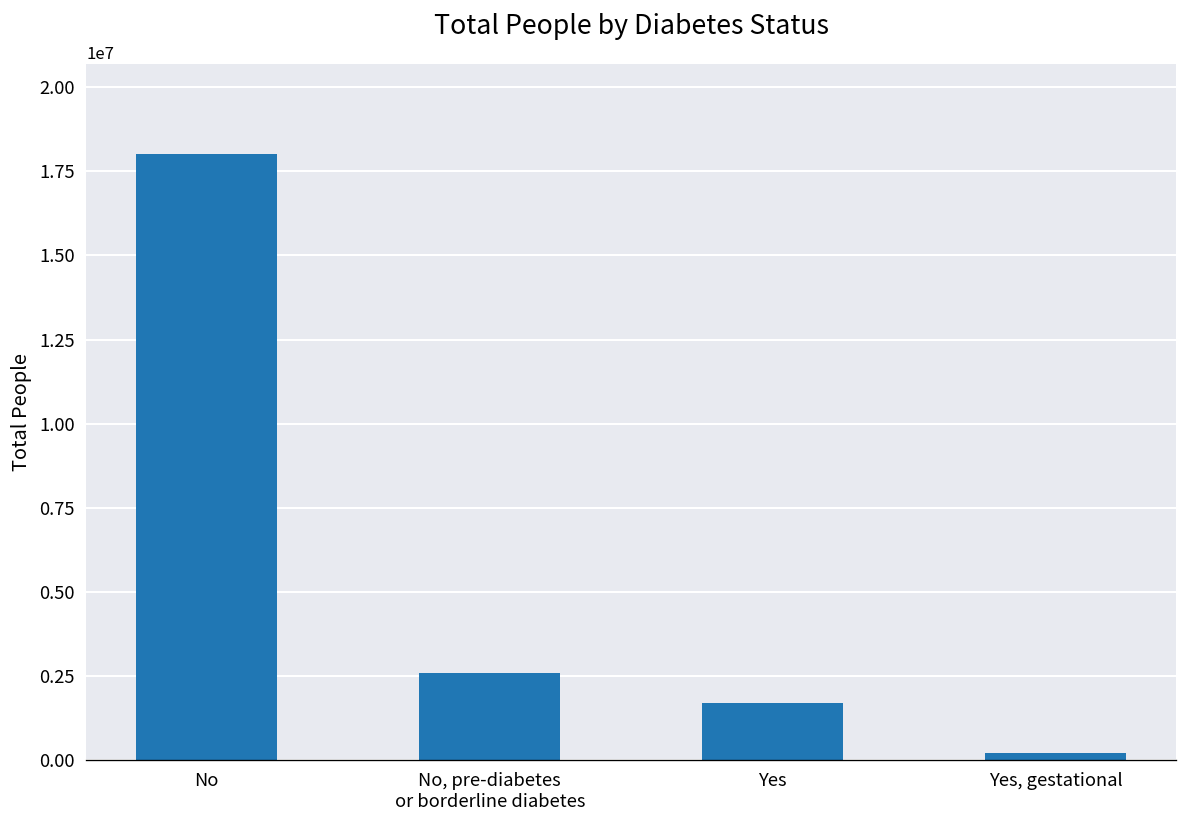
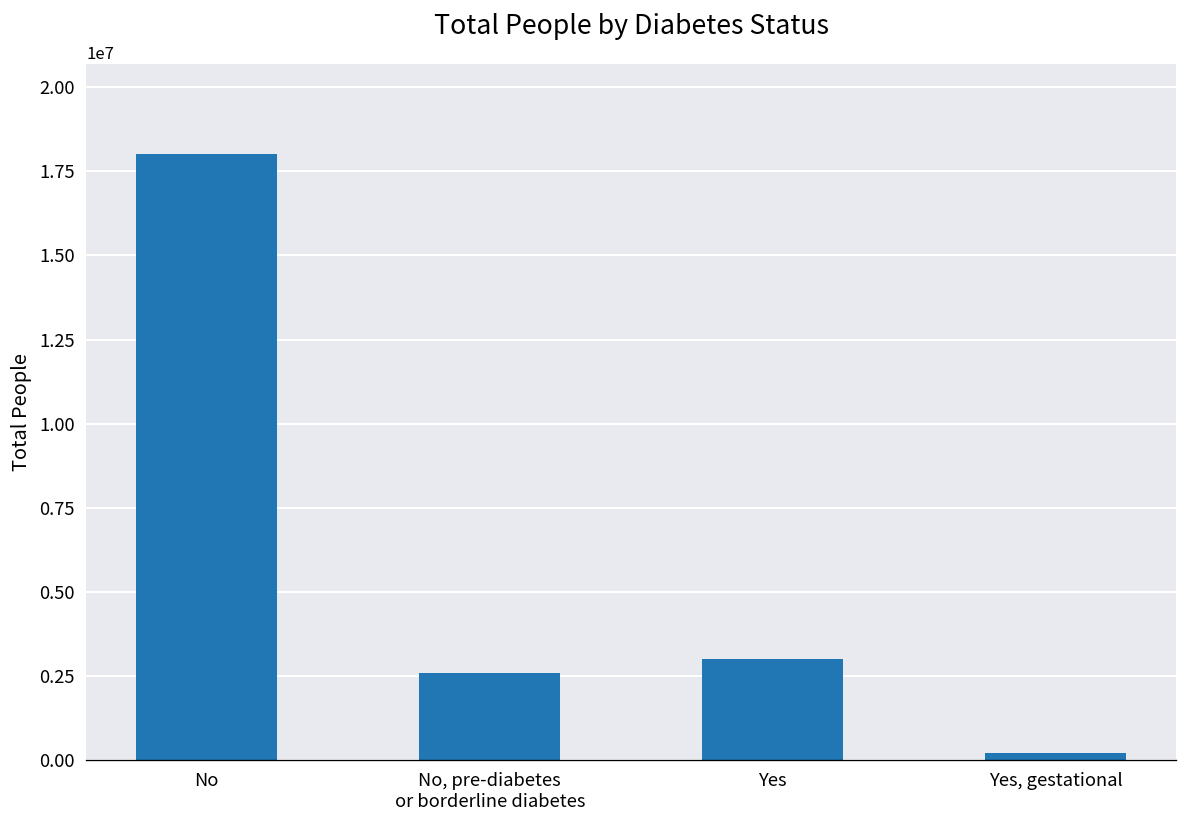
Yes: 1700000 -> 3000000
